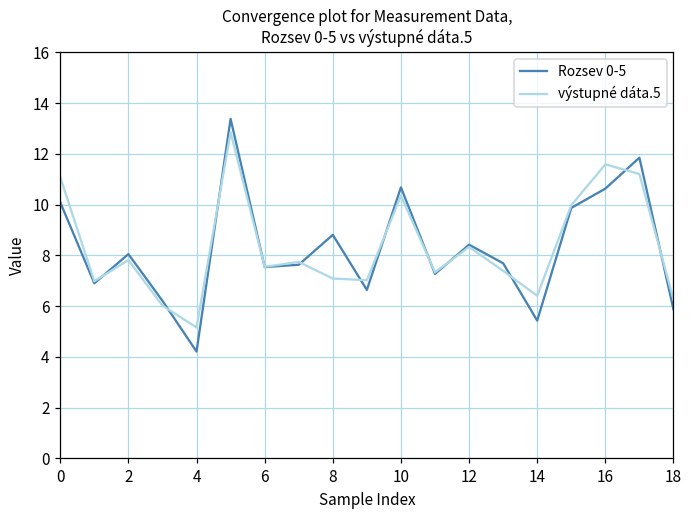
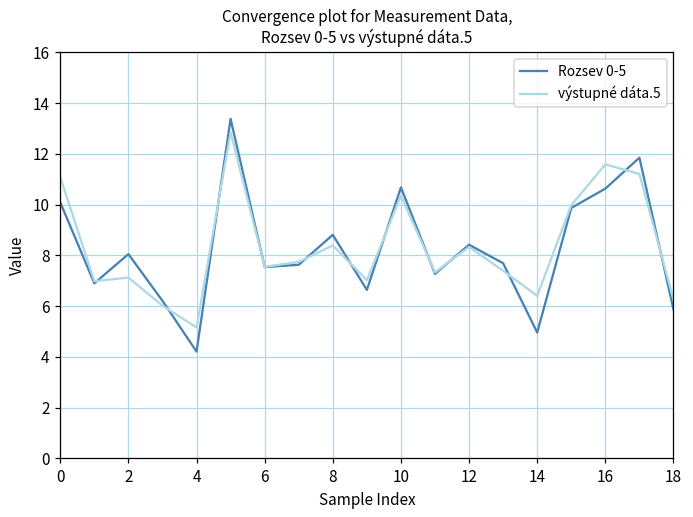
výstupné dáta.5, 2: 7.8 -> 7.1
výstupné dáta.5, 8: 7.1 -> 8.4
Rozsev 0-5, 14: 5.4 -> 5.0
